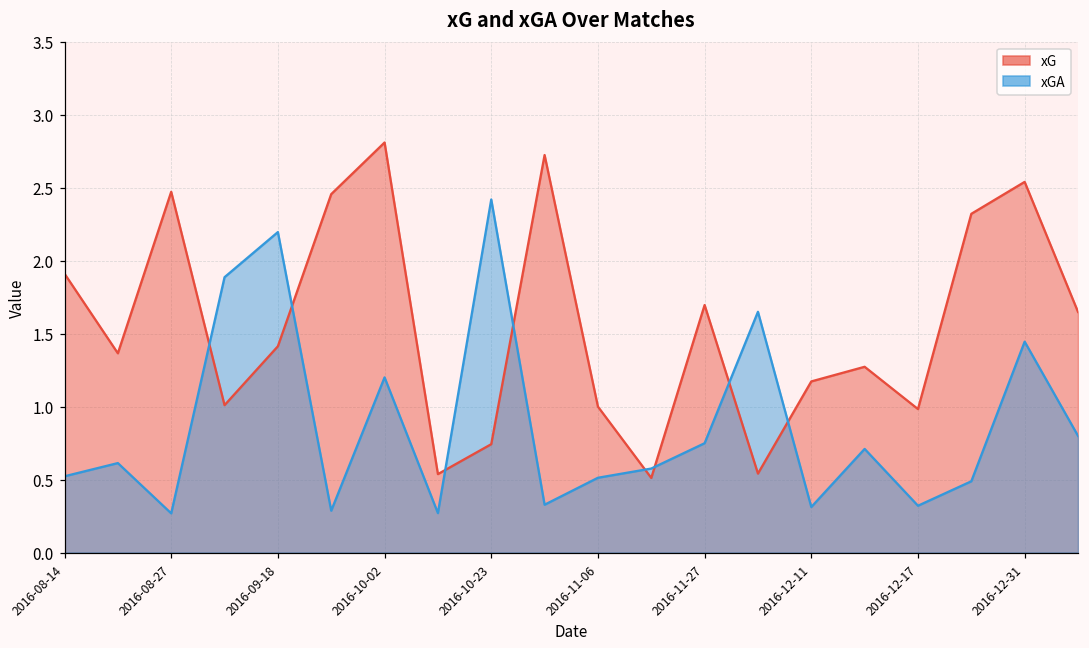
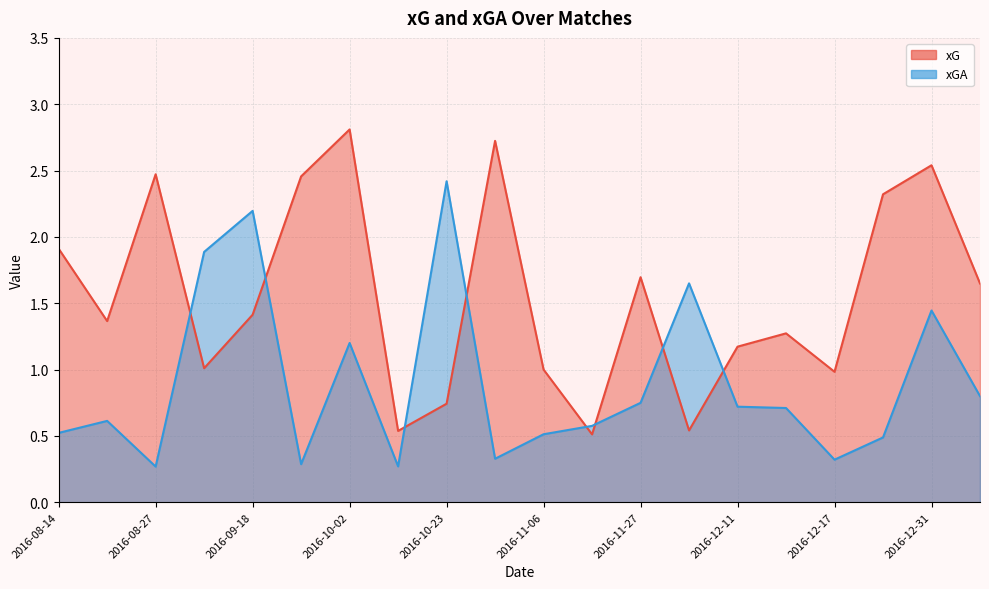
xGA, 2016-12-11: 0.31 -> 0.72
